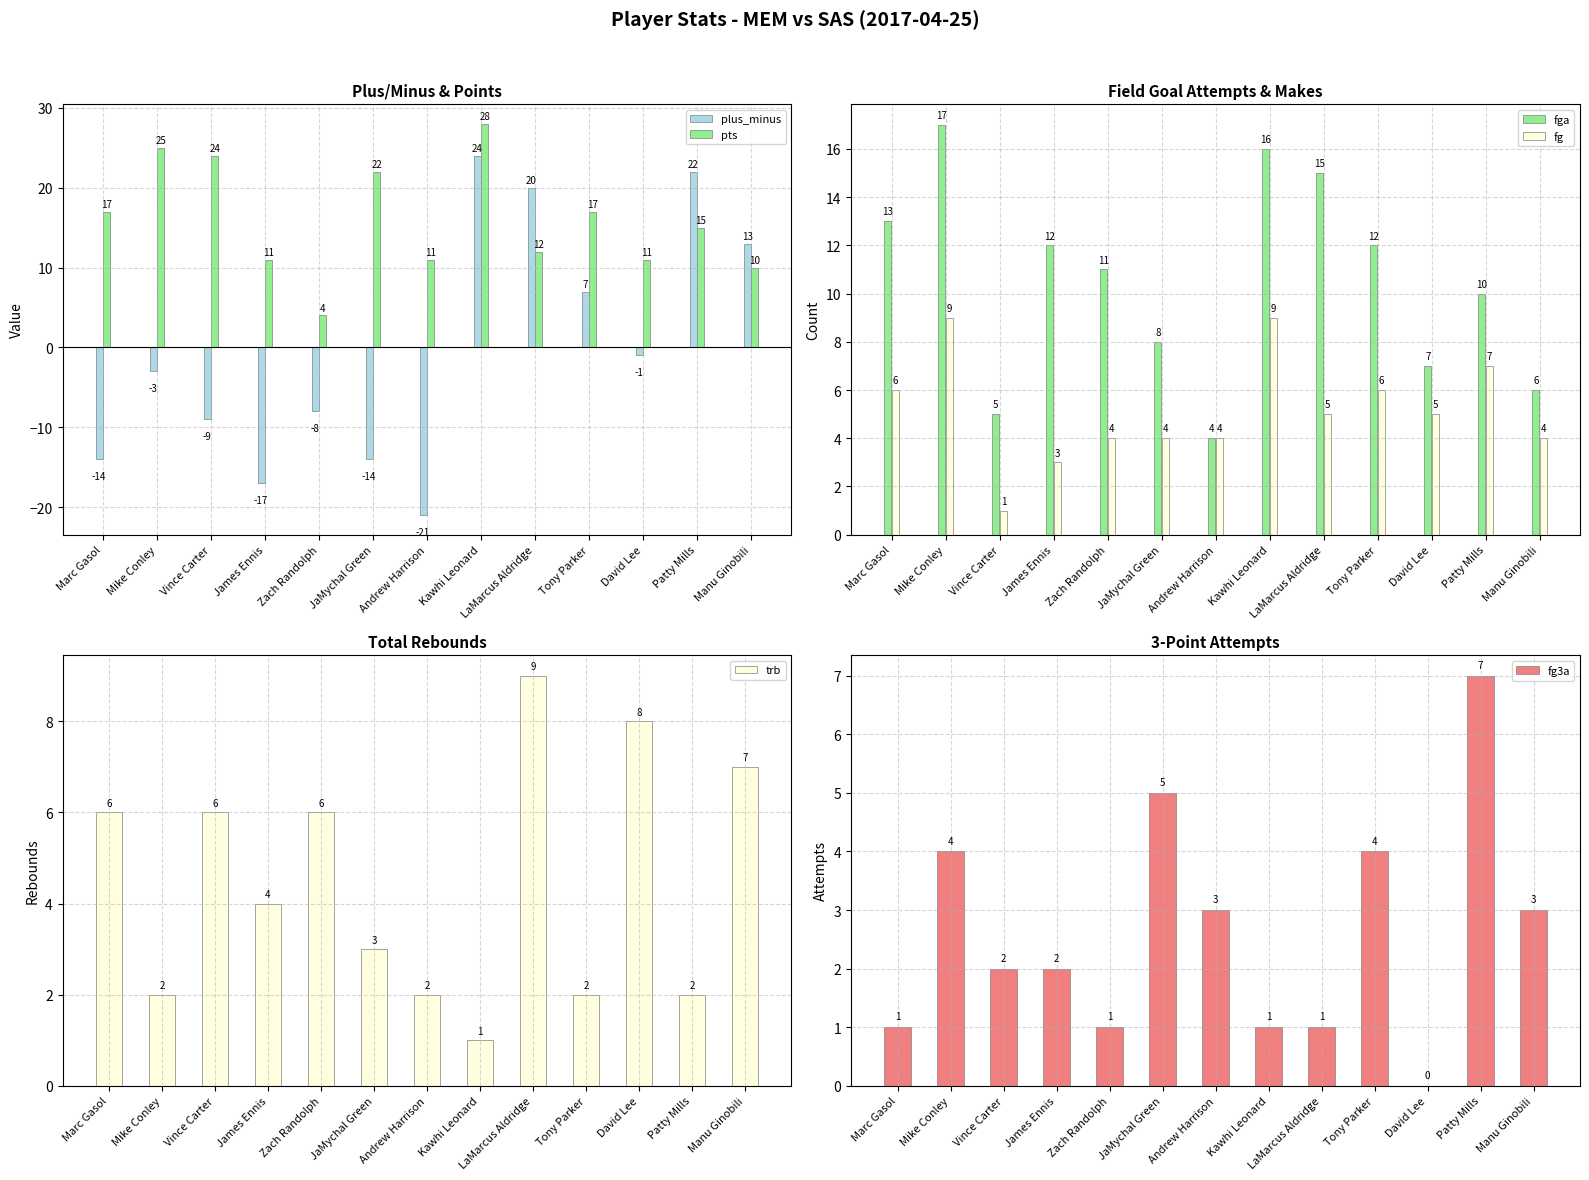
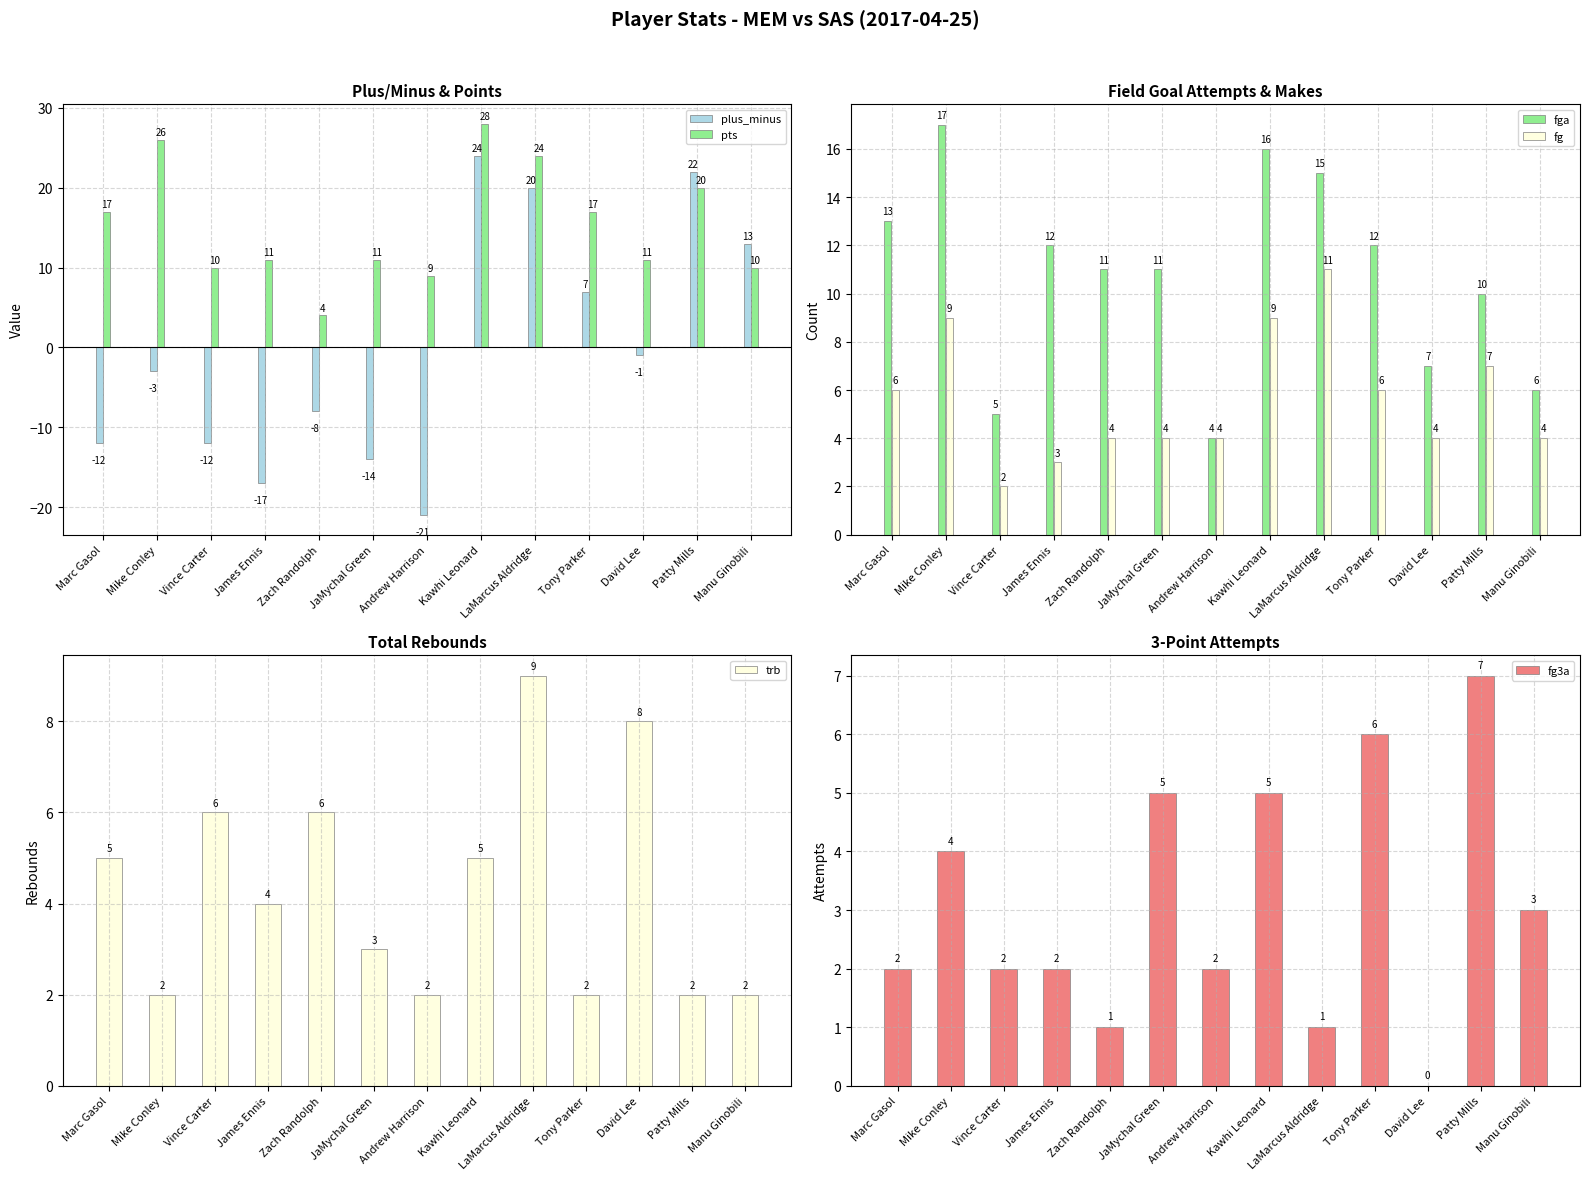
Plus/Minus & Points, plus_minus, Marc Gasol: -14 -> -12
Plus/Minus & Points, pts, Mike Conley: 25 -> 26
Plus/Minus & Points, plus_minus, Vince Carter: -9 -> -12
Plus/Minus & Points, pts, Vince Carter: 24 -> 10
Plus/Minus & Points, pts, JaMychal Green: 22 -> 11
Plus/Minus & Points, pts, Andrew Harrison: 11 -> 9
Plus/Minus & Points, pts, LaMarcus Aldridge: 12 -> 24
Plus/Minus & Points, pts, Patty Mills: 15 -> 20
Field Goal Attempts & Makes, fg, Vince Carter: 1 -> 2
Field Goal Attempts & Makes, fga, JaMychal Green: 8 -> 11
Field Goal Attempts & Makes, fg, LaMarcus Aldridge: 5 -> 11
Field Goal Attempts & Makes, fg, David Lee: 5 -> 4
Total Rebounds, Marc Gasol: 6 -> 5
Total Rebounds, Kawhi Leonard: 1 -> 5
Total Rebounds, Manu Ginobili: 7 -> 2
3-Point Attempts, Marc Gasol: 1 -> 2
3-Point Attempts, Andrew Harrison: 3 -> 2
3-Point Attempts, Kawhi Leonard: 1 -> 5
3-Point Attempts, Tony Parker: 4 -> 6
